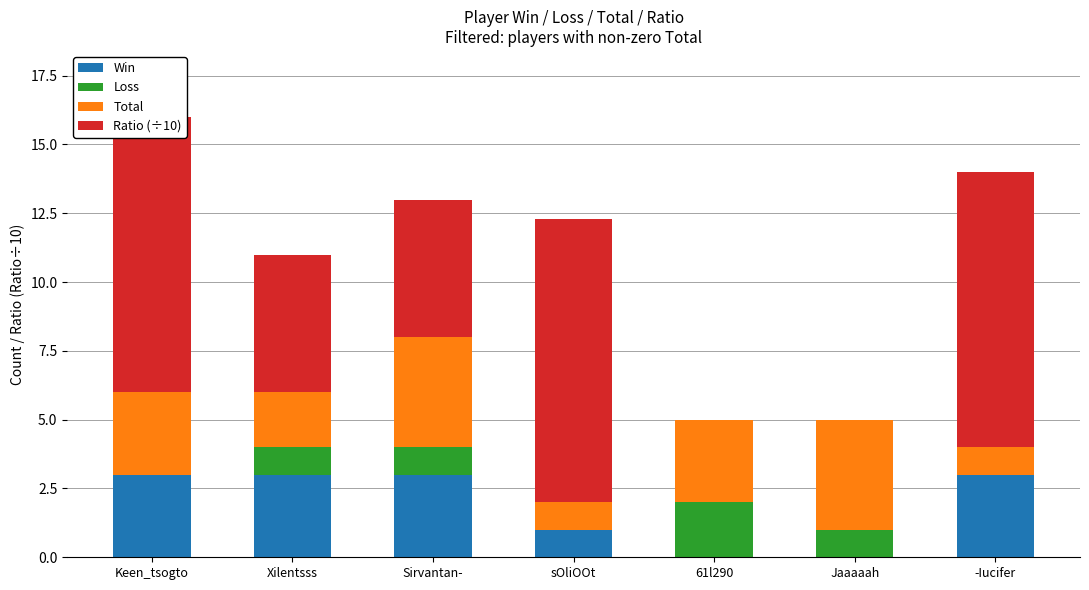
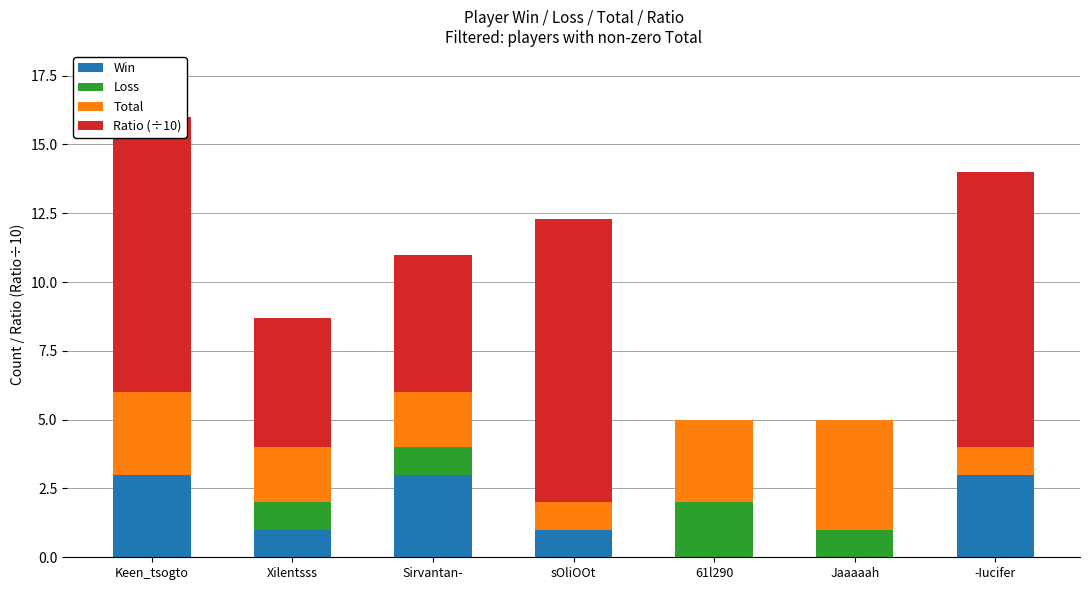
Win, Xilentsss: 3 -> 1
Ratio (÷10), Xilentsss: 5.0 -> 4.7
Total, Sirvantan-: 4 -> 2
